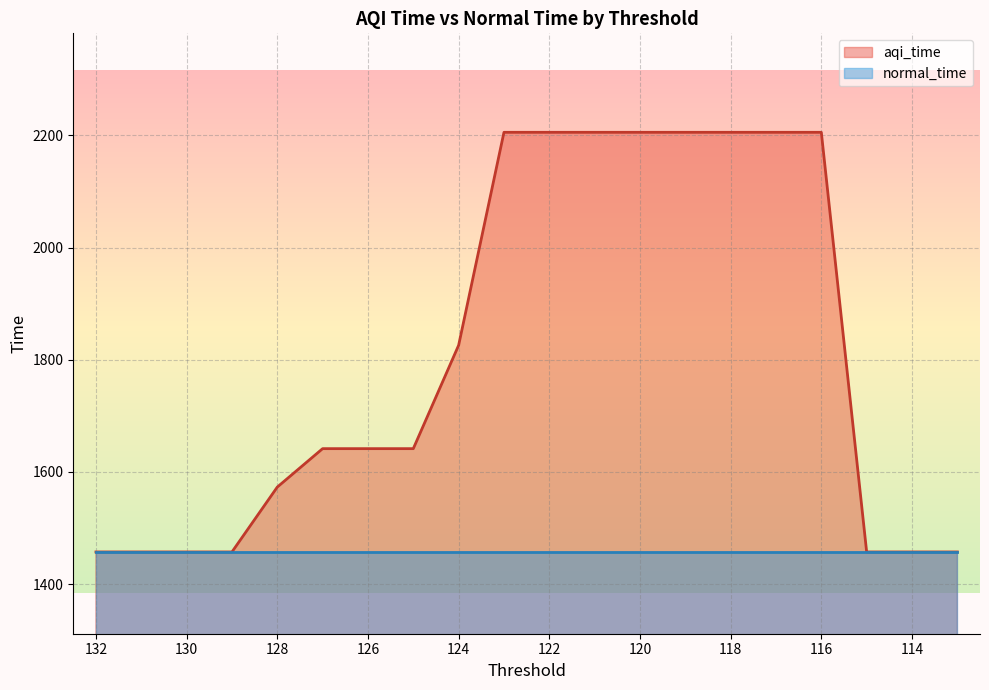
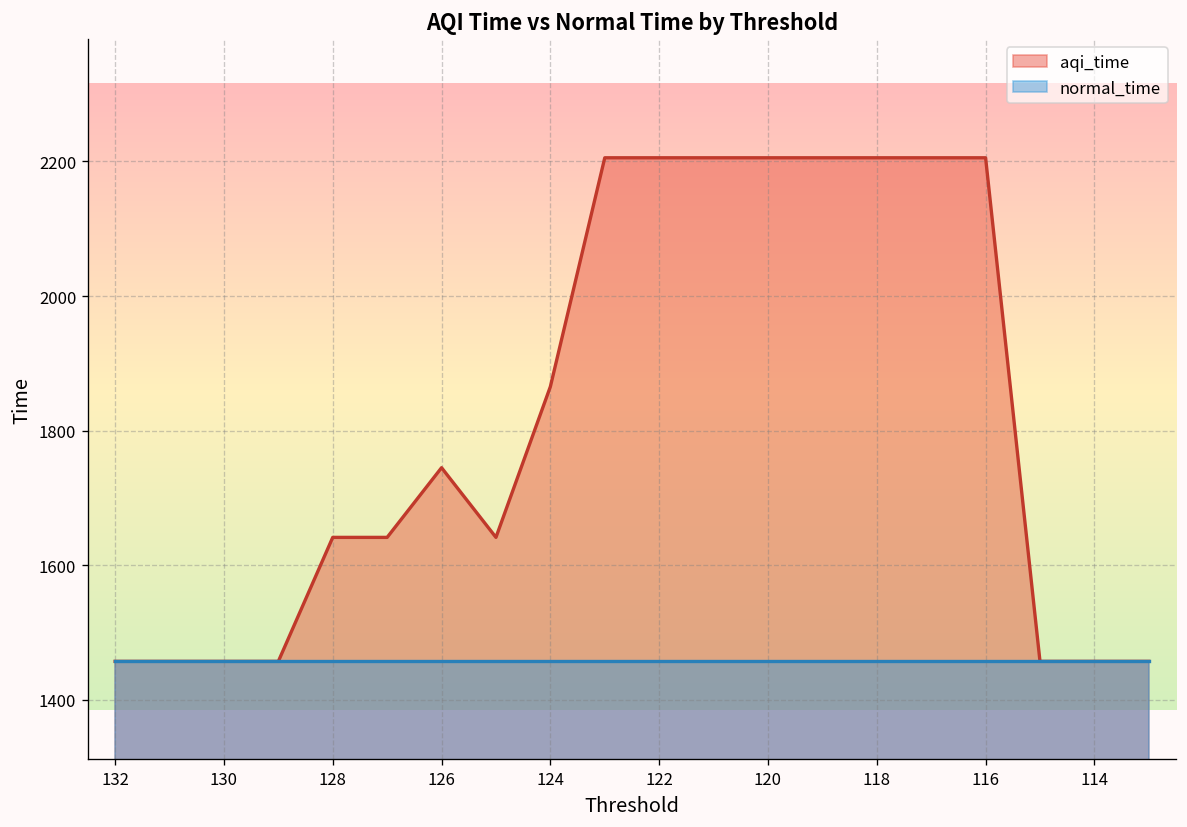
aqi_time, 128: 1570 -> 1640
aqi_time, 126: 1640 -> 1740
aqi_time, 124: 1830 -> 1870
